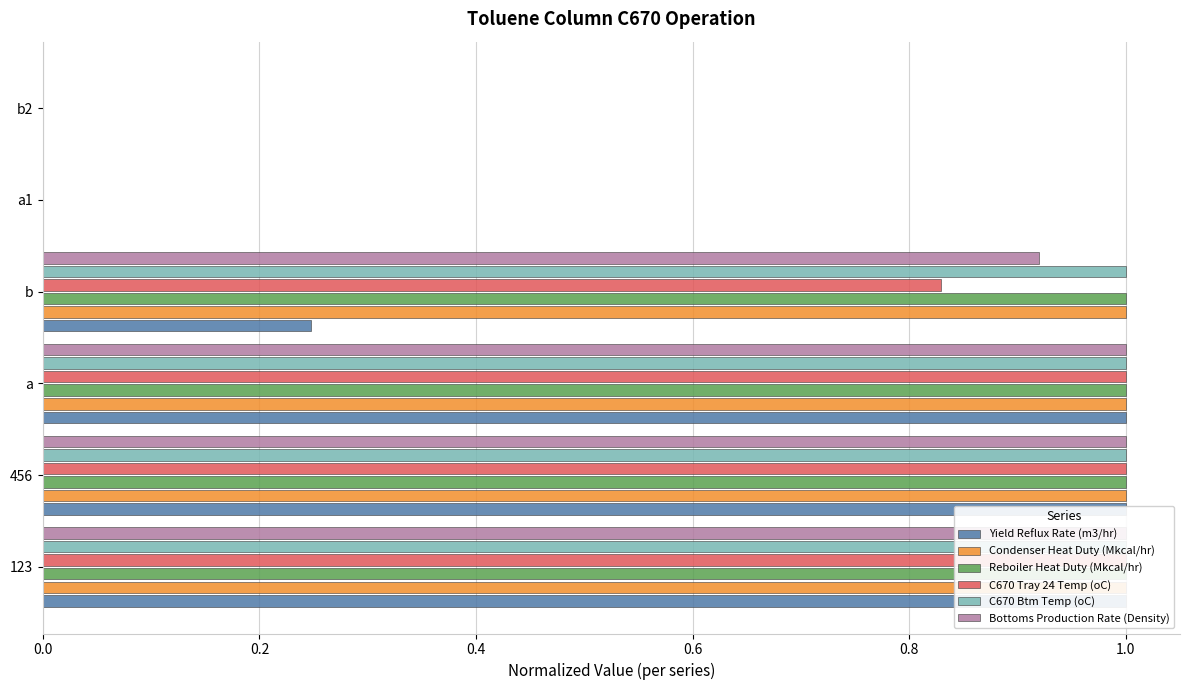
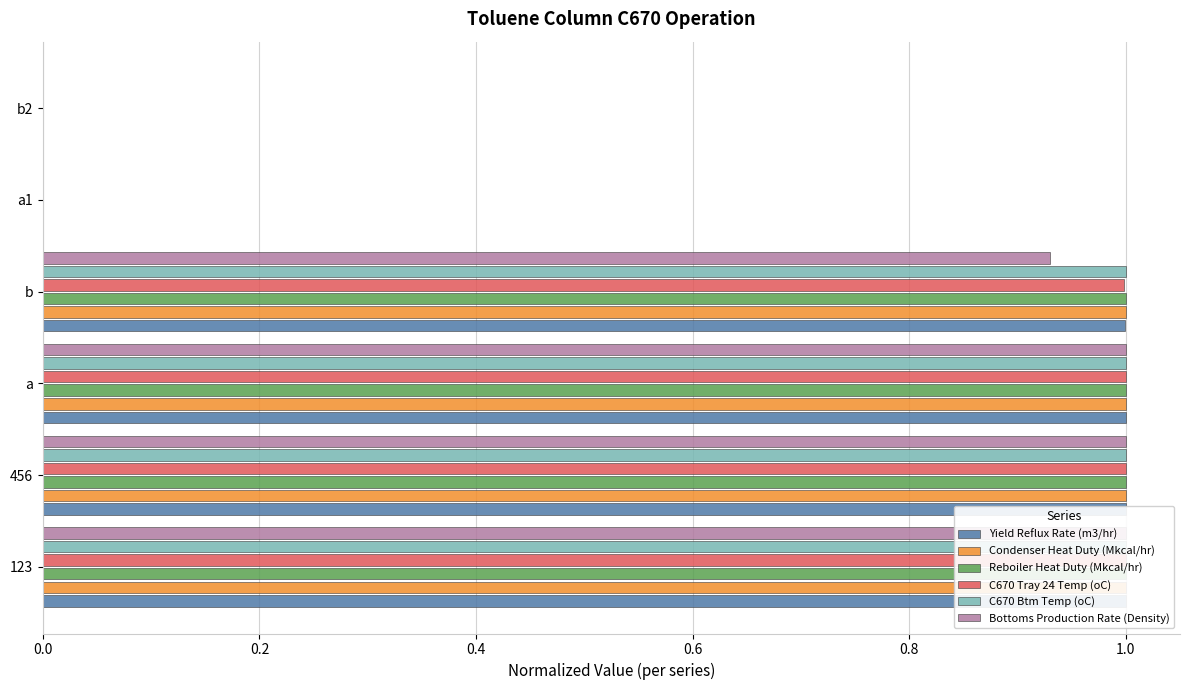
Bottoms Production Rate (Density), b: 0.920 -> 0.930
C670 Tray 24 Temp (oC), b: 0.829 -> 0.999
Yield Reflux Rate (m3/hr), b: 0.248 -> 0.999
